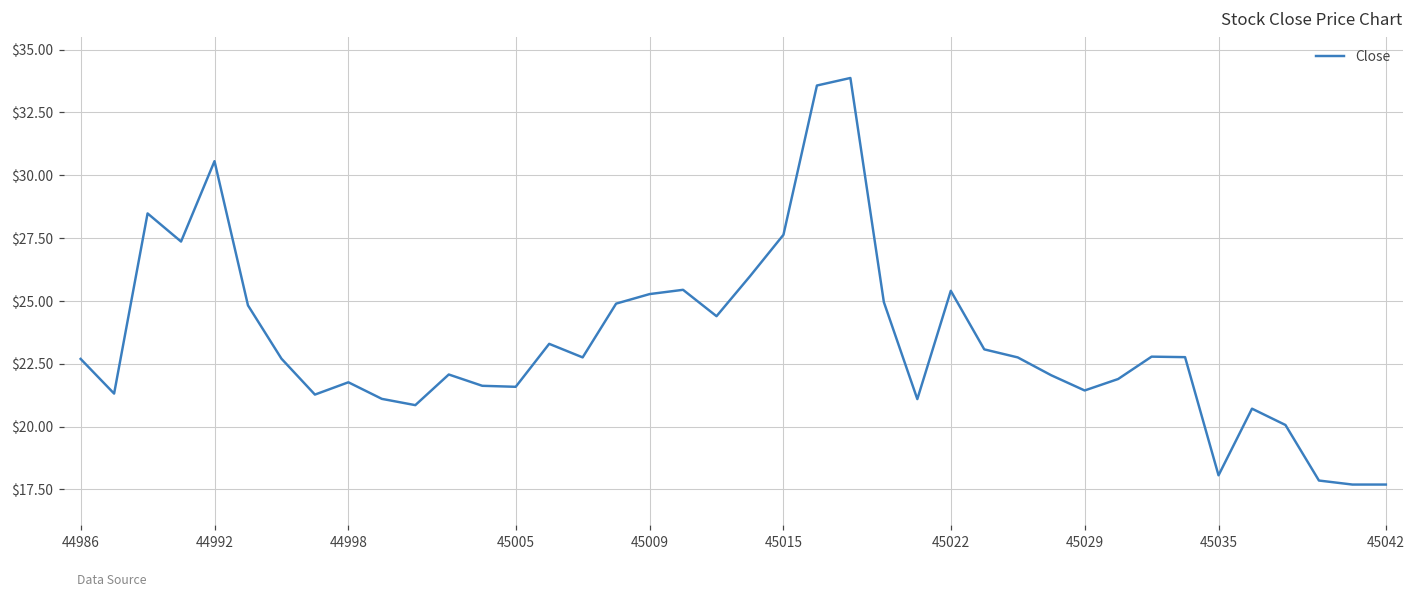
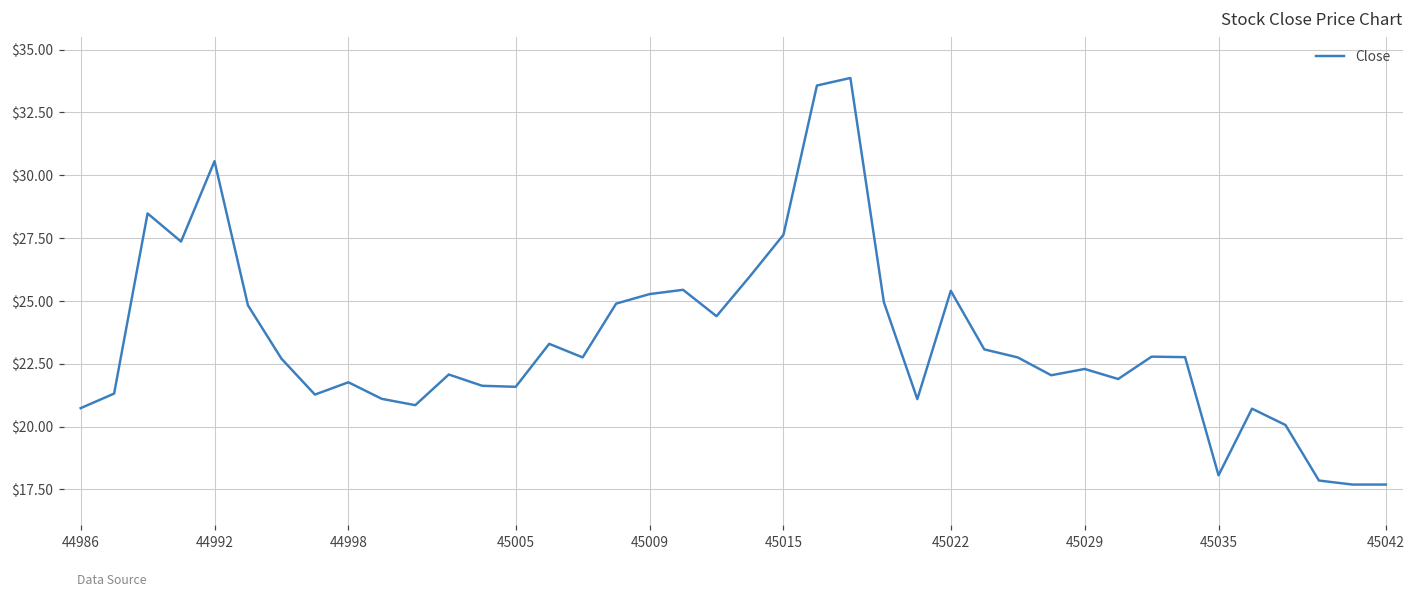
44986: $22.7 -> $20.7
45029: $21.4 -> $22.3
